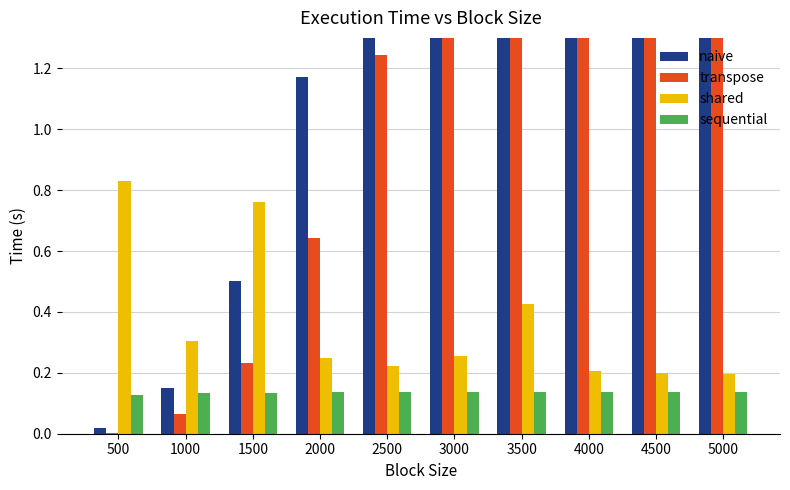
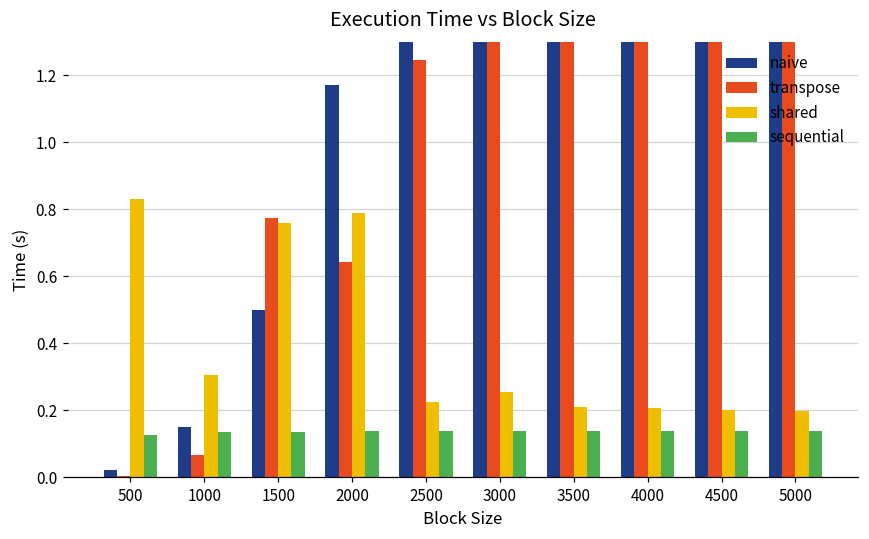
transpose, 1500: 0.23 -> 0.77
shared, 2000: 0.25 -> 0.79
shared, 3500: 0.43 -> 0.21
